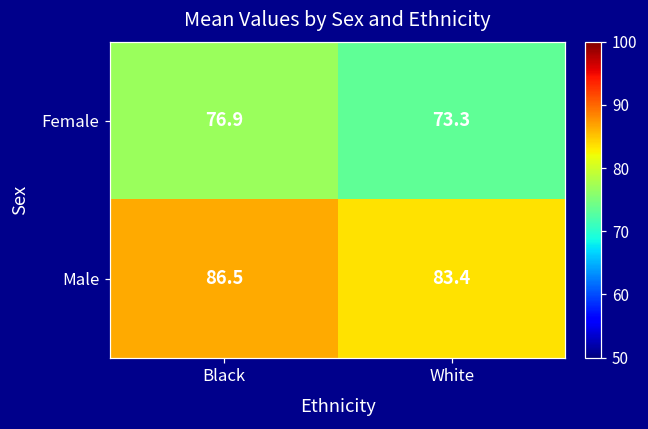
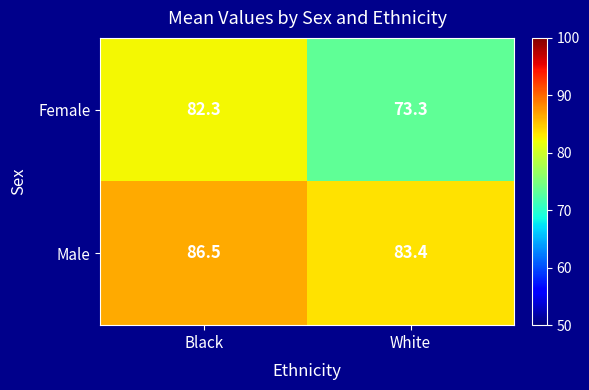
Female, Black: 76.9 -> 82.3
